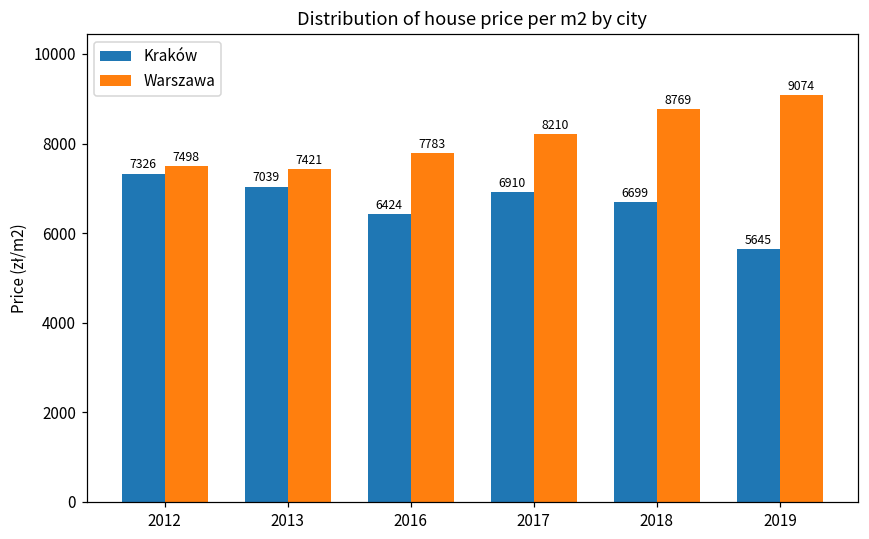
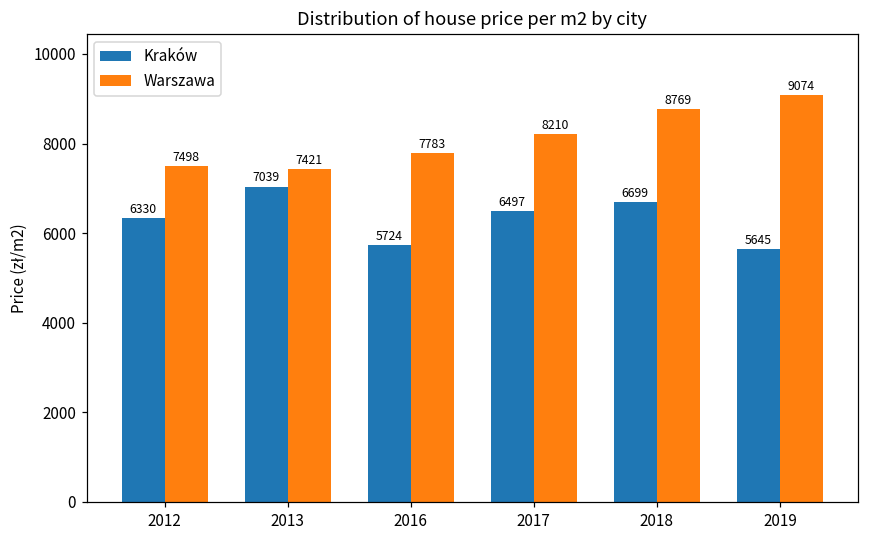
Kraków, 2012: 7326 -> 6330
Kraków, 2016: 6424 -> 5724
Kraków, 2017: 6910 -> 6497
